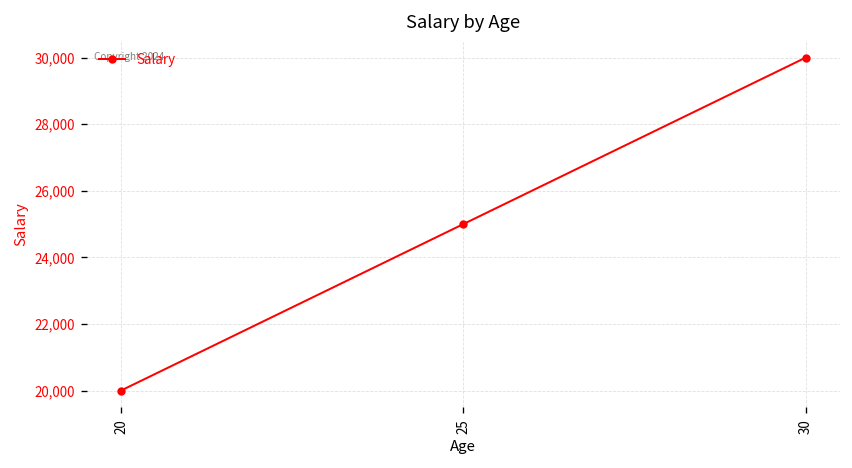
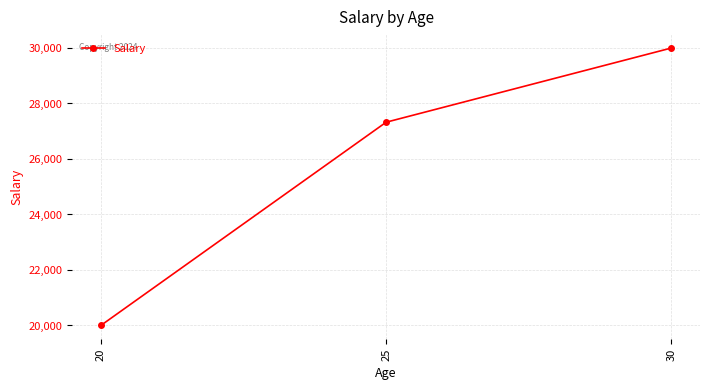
25: 25,000 -> 27,300
